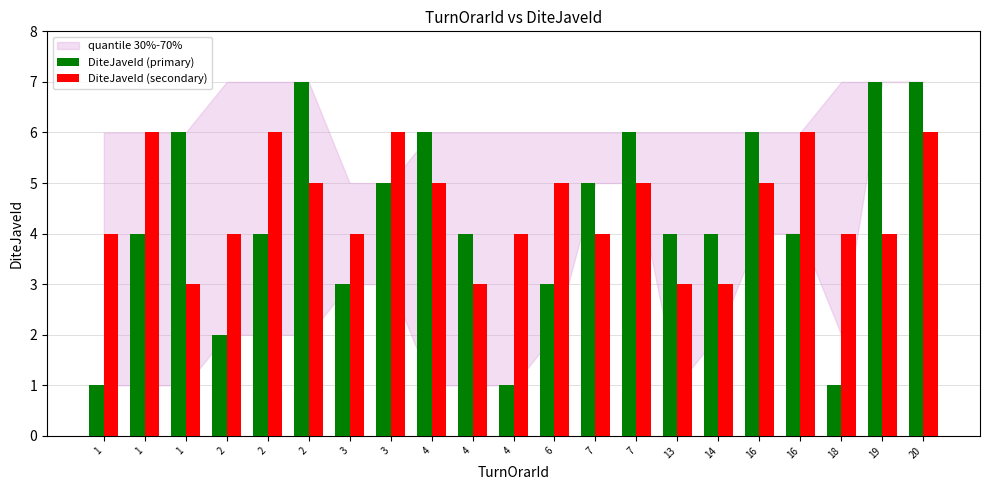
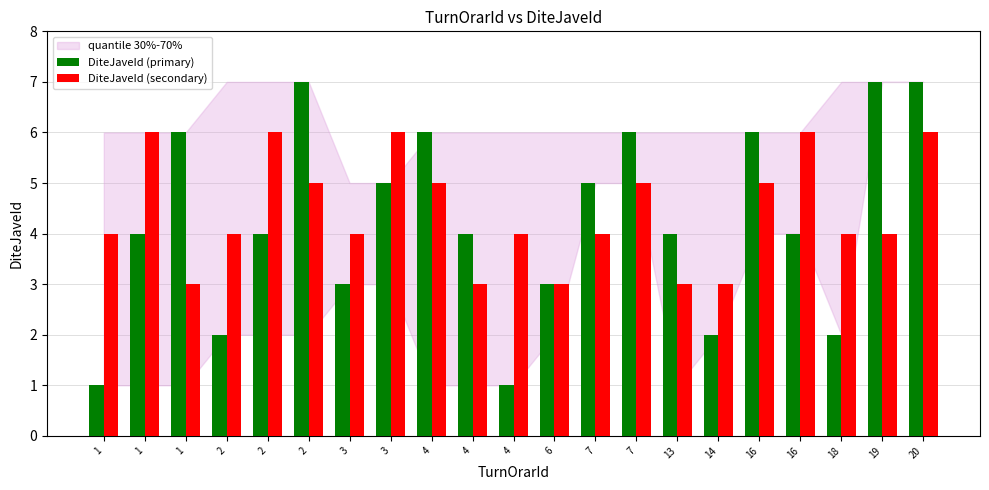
DiteJaveId (secondary), 6: 5 -> 3
DiteJaveId (primary), 14: 4 -> 2
DiteJaveId (primary), 18: 1 -> 2
